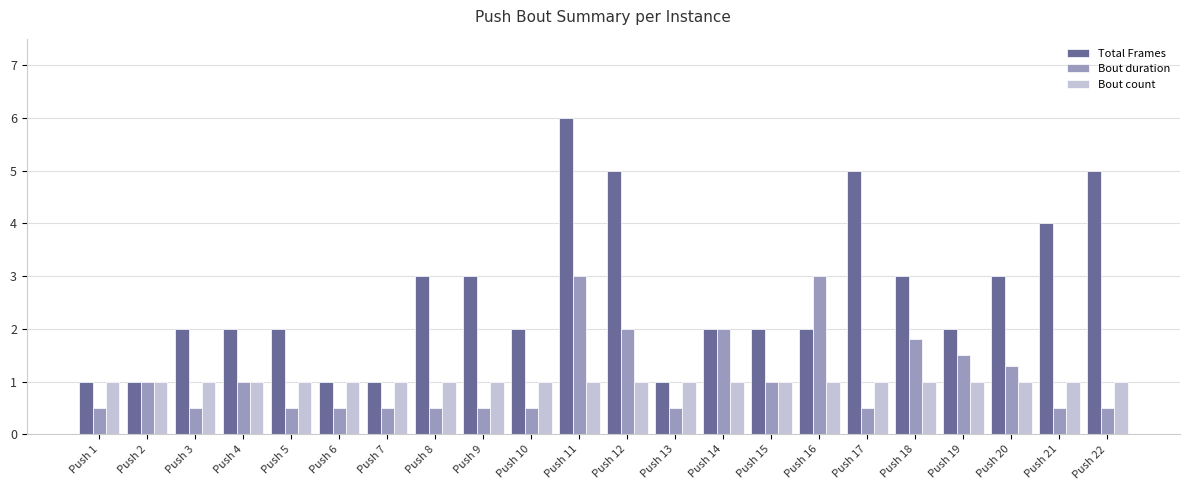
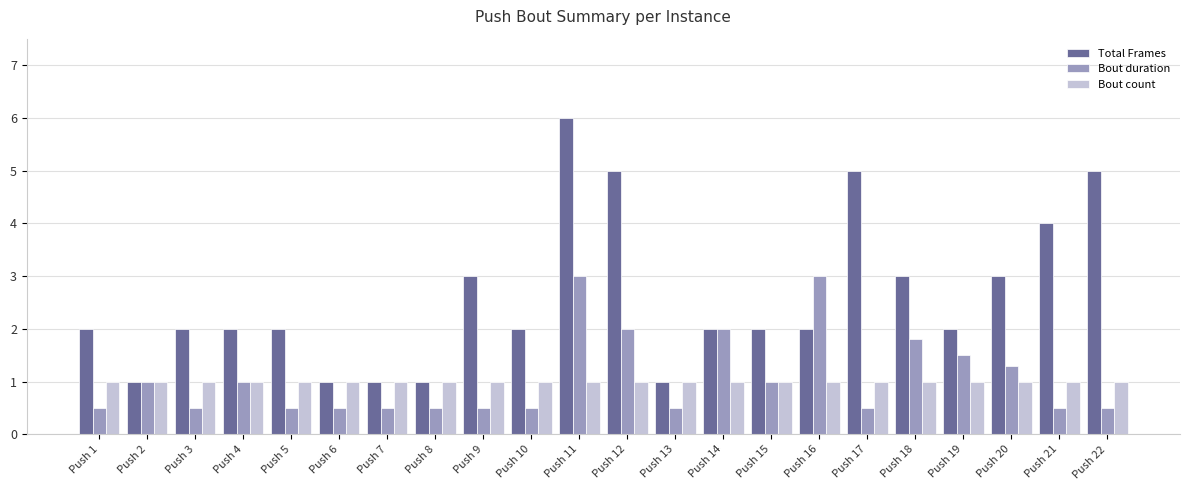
Total Frames, Push 1: 1 -> 2
Total Frames, Push 8: 3 -> 1
